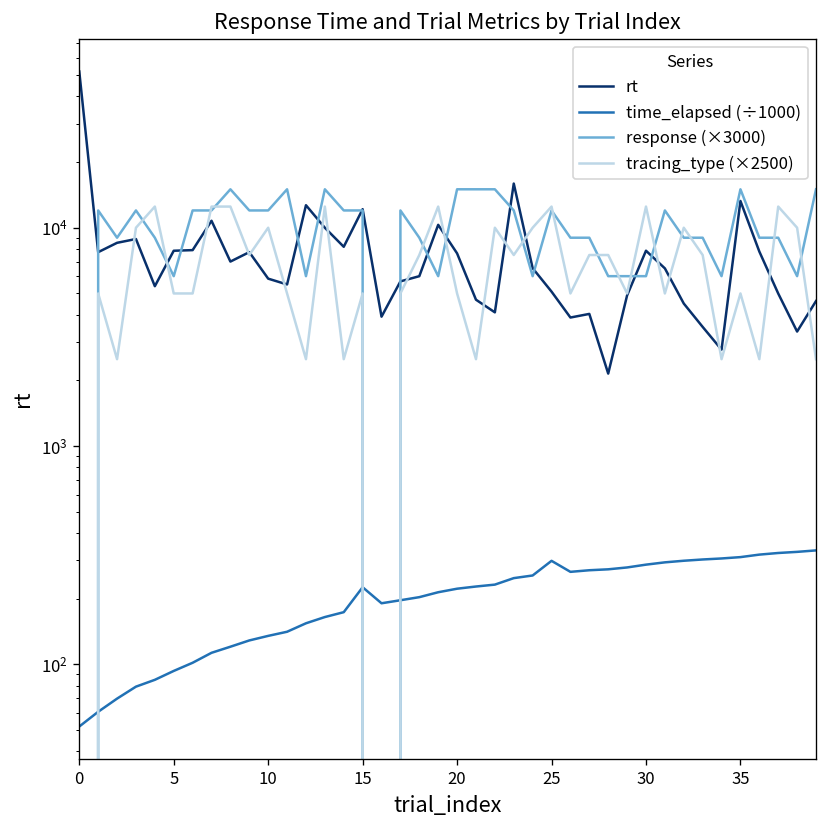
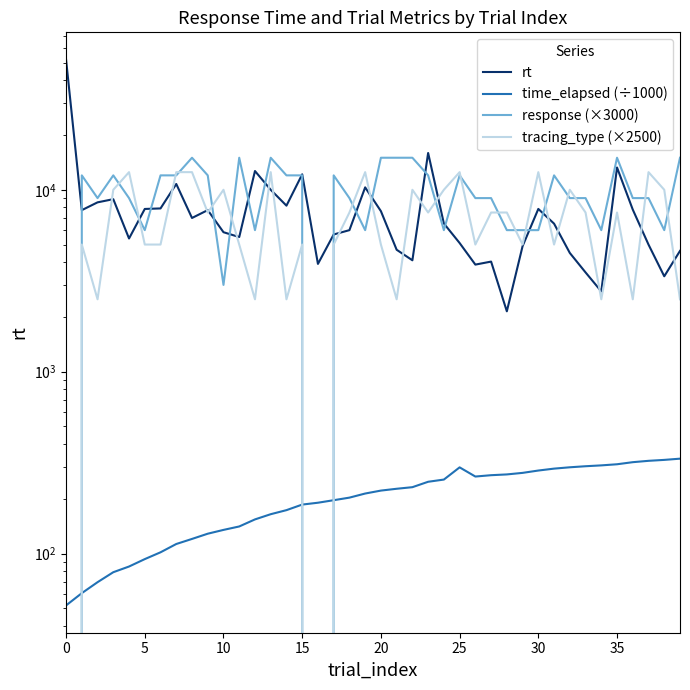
response (×3000), 10: 12000 -> 3000
time_elapsed (÷1000), 15: 230 -> 190
tracing_type (×2500), 35: 5000 -> 7500
